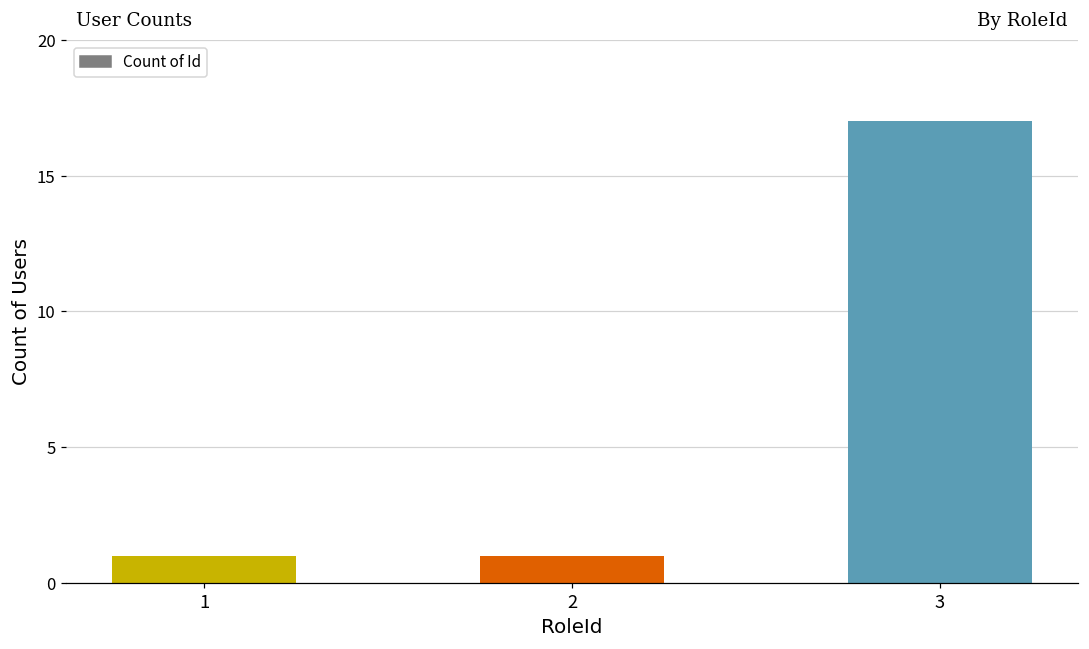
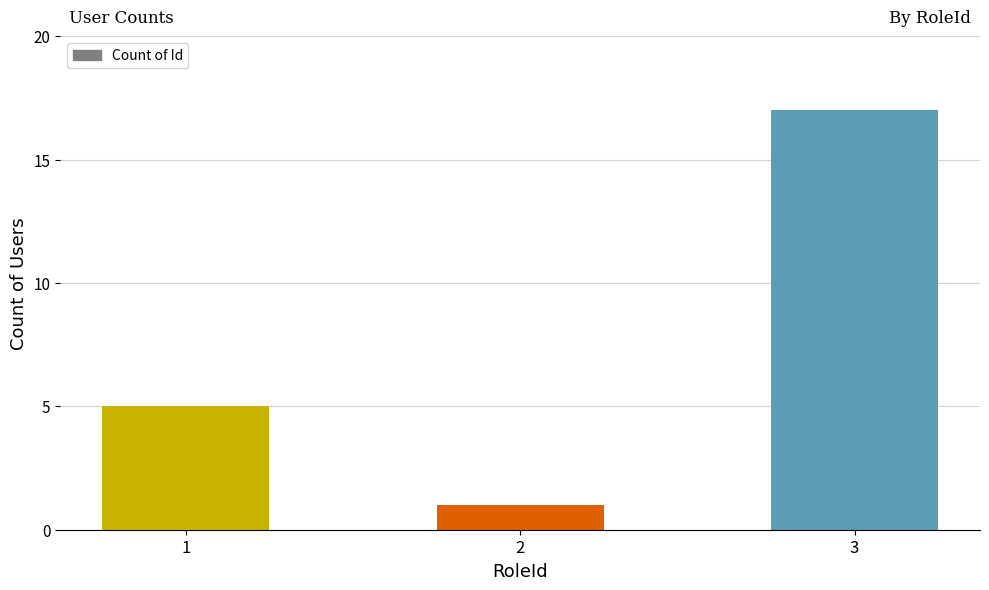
1: 1 -> 5
